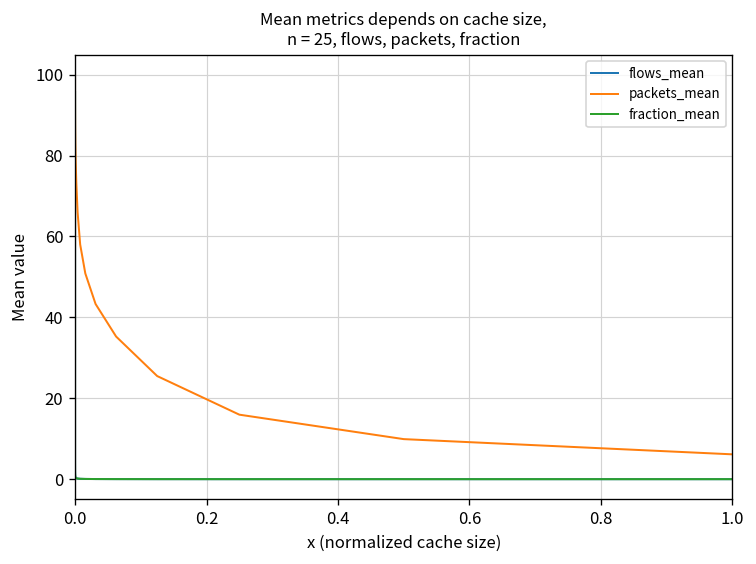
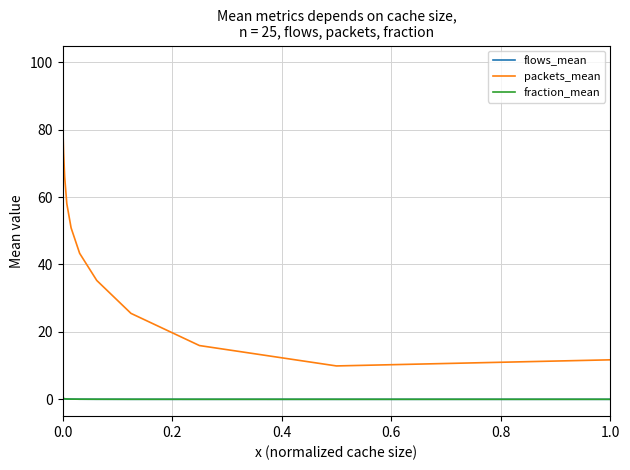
packets_mean, 1.0: 6 -> 12
